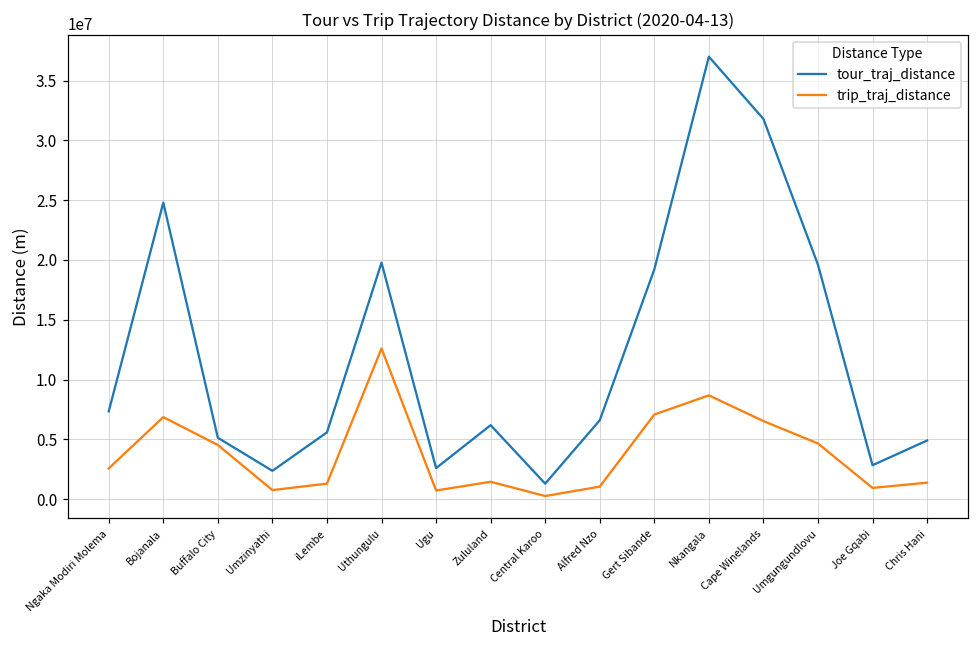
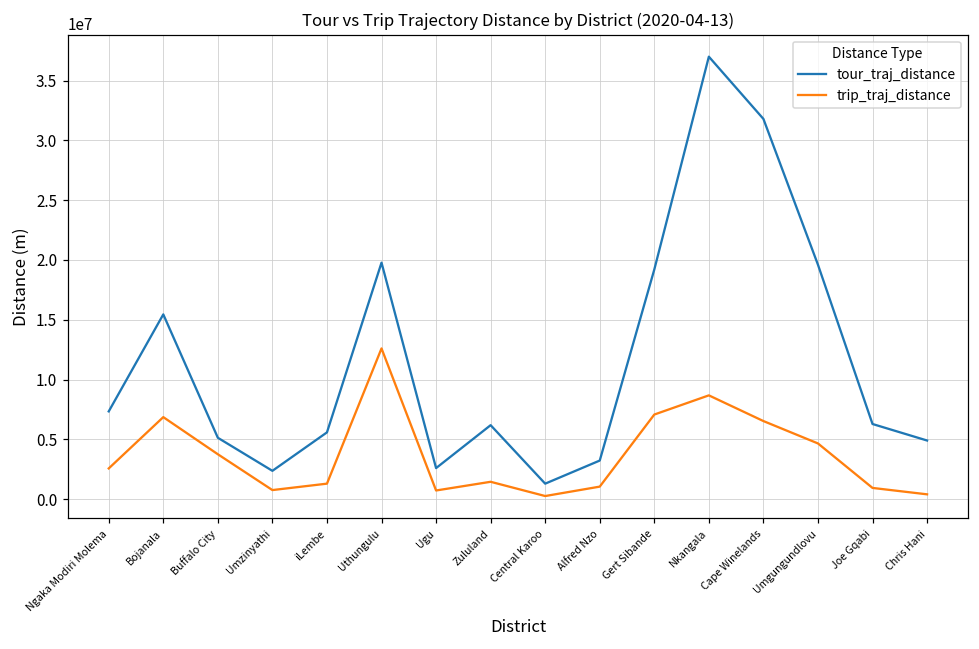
tour_traj_distance, Bojanala: 24800000 -> 15400000
trip_traj_distance, Buffalo City: 4500000 -> 3700000
tour_traj_distance, Alfred Nzo: 6600000 -> 3200000
tour_traj_distance, Joe Gqabi: 2800000 -> 6300000
trip_traj_distance, Chris Hani: 1400000 -> 400000
